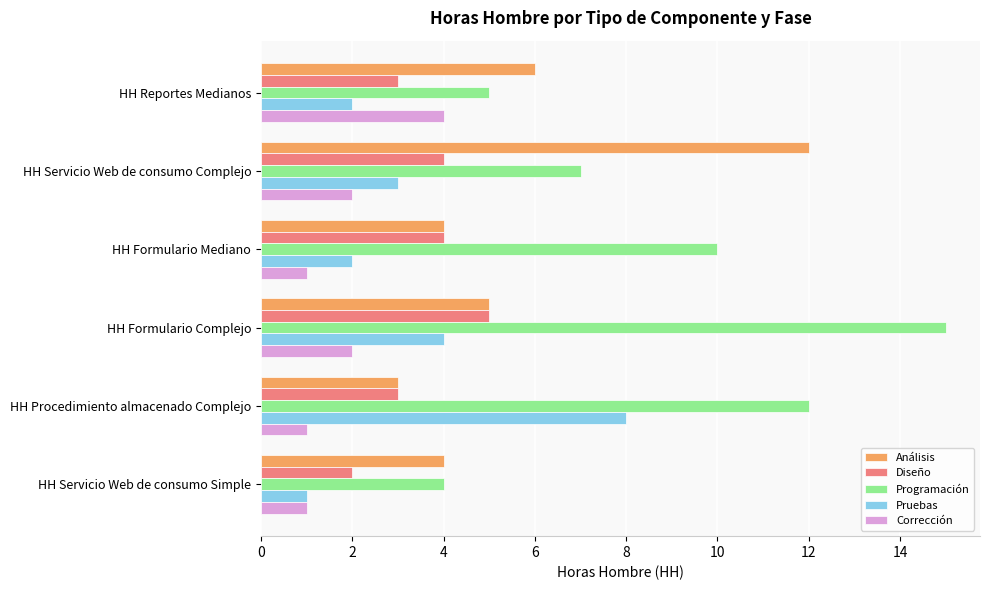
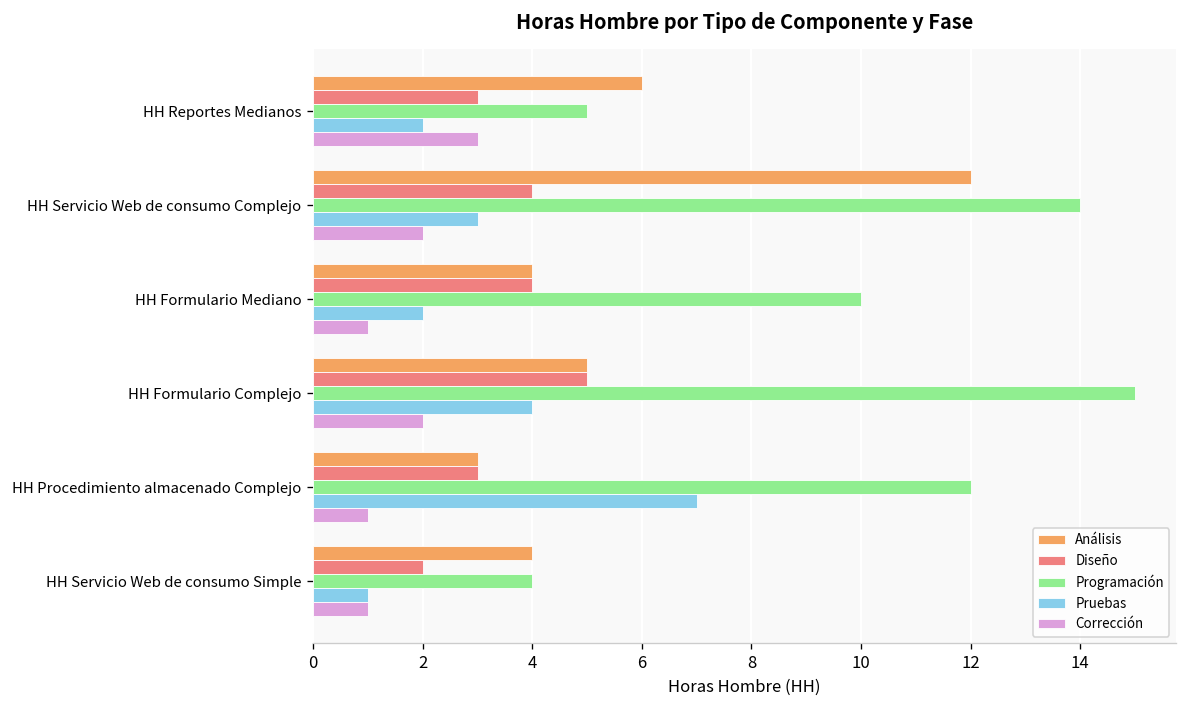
Corrección, HH Reportes Medianos: 4 -> 3
Programación, HH Servicio Web de consumo Complejo: 7 -> 14
Pruebas, HH Procedimiento almacenado Complejo: 8 -> 7
